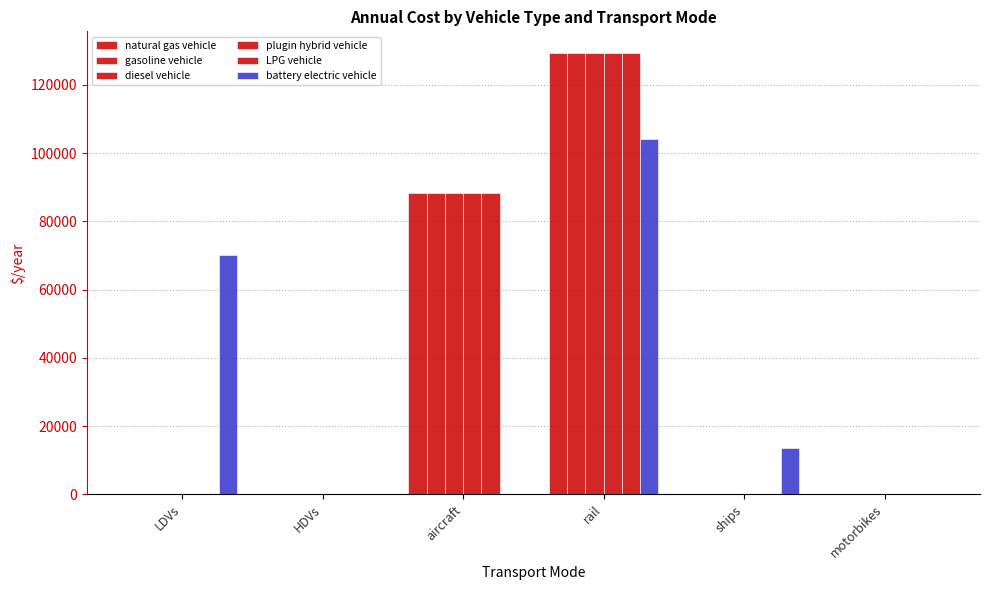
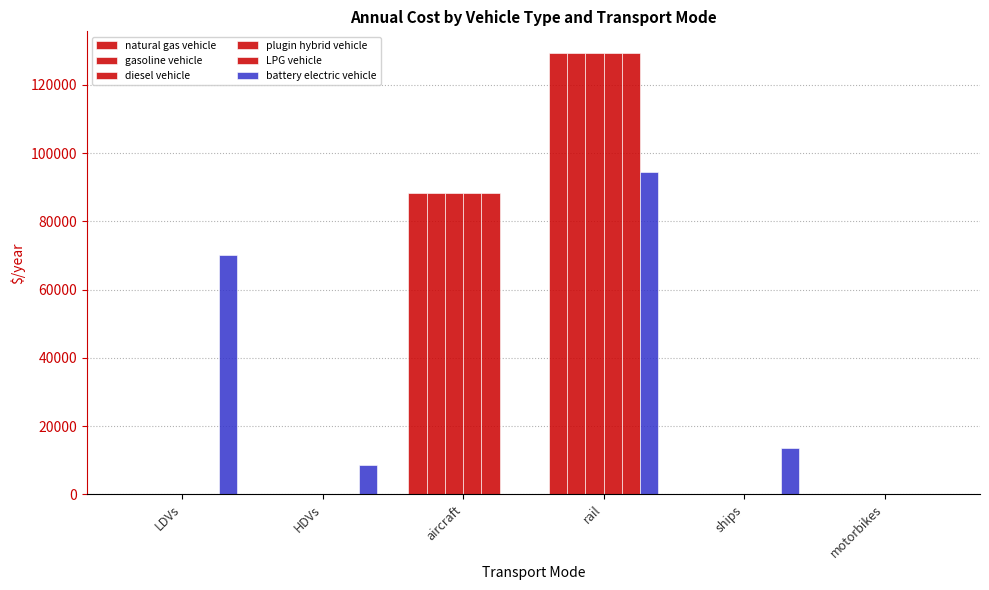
battery electric vehicle, HDVs: 0 -> 8000
battery electric vehicle, rail: 104000 -> 94000
